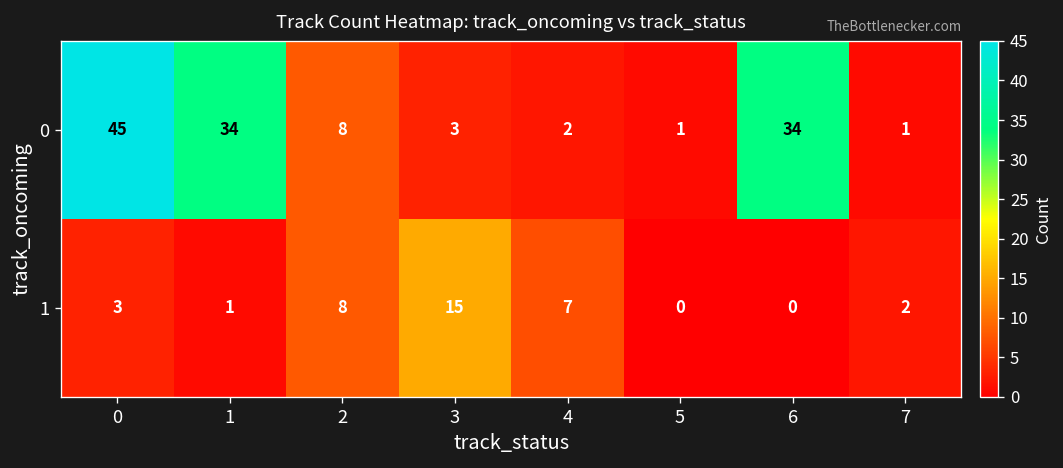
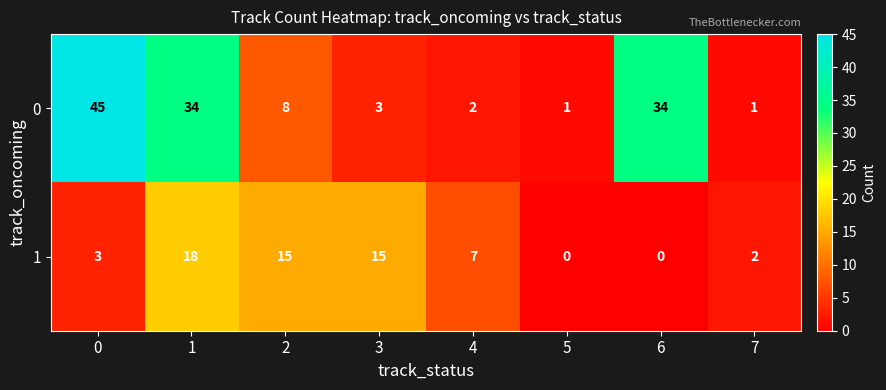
1, 1: 1 -> 18
1, 2: 8 -> 15
